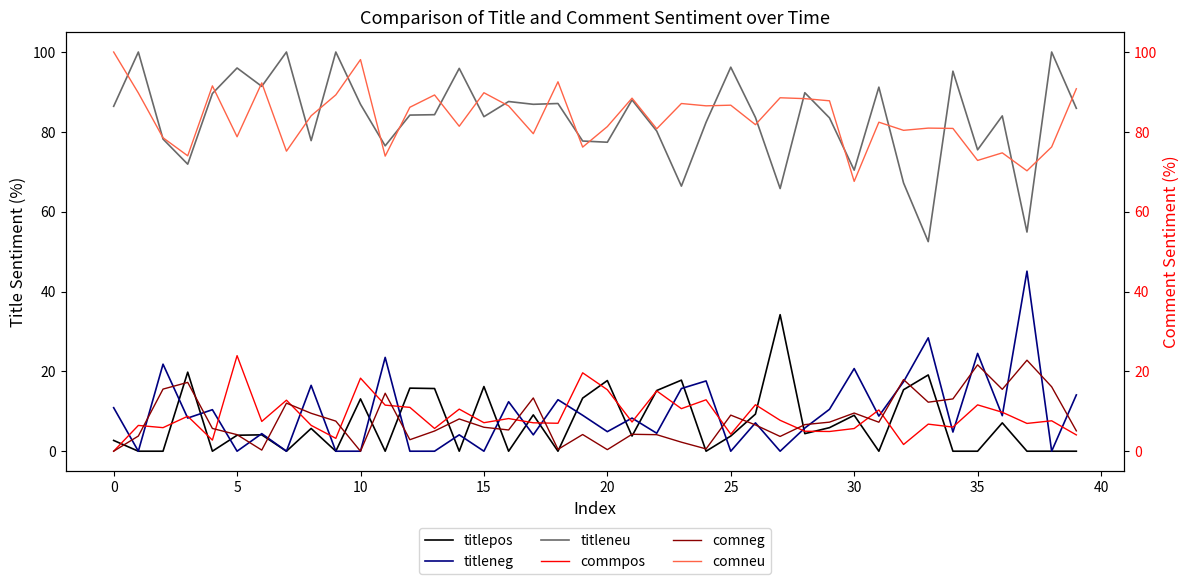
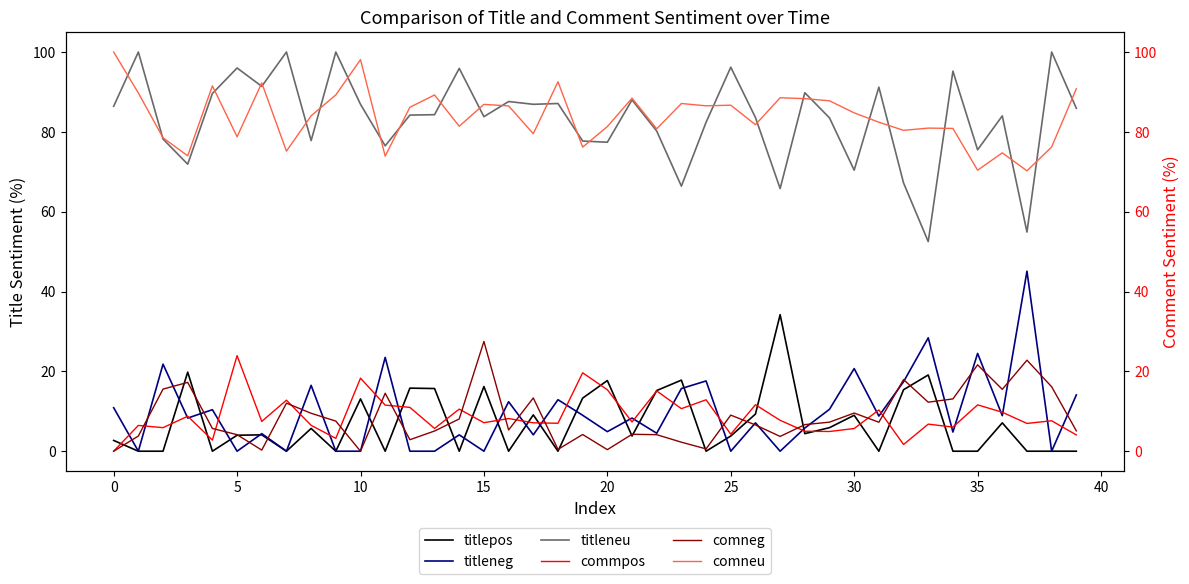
comneg, 15: 6 -> 28
comneu, 15: 90 -> 87
comneu, 30: 68 -> 85
comneu, 35: 73 -> 70
